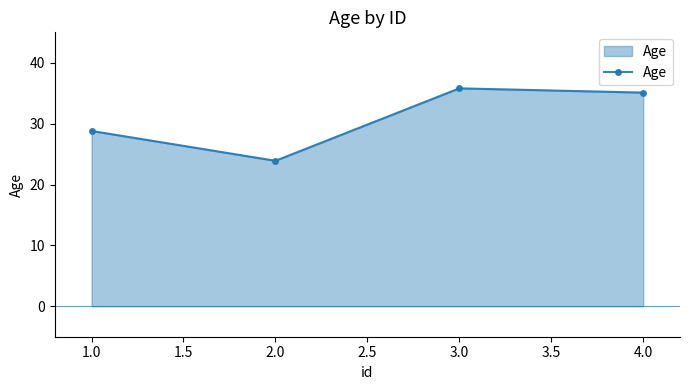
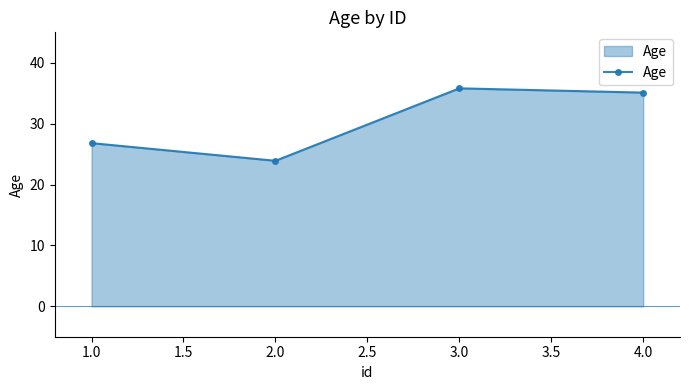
1.0: 29 -> 27
